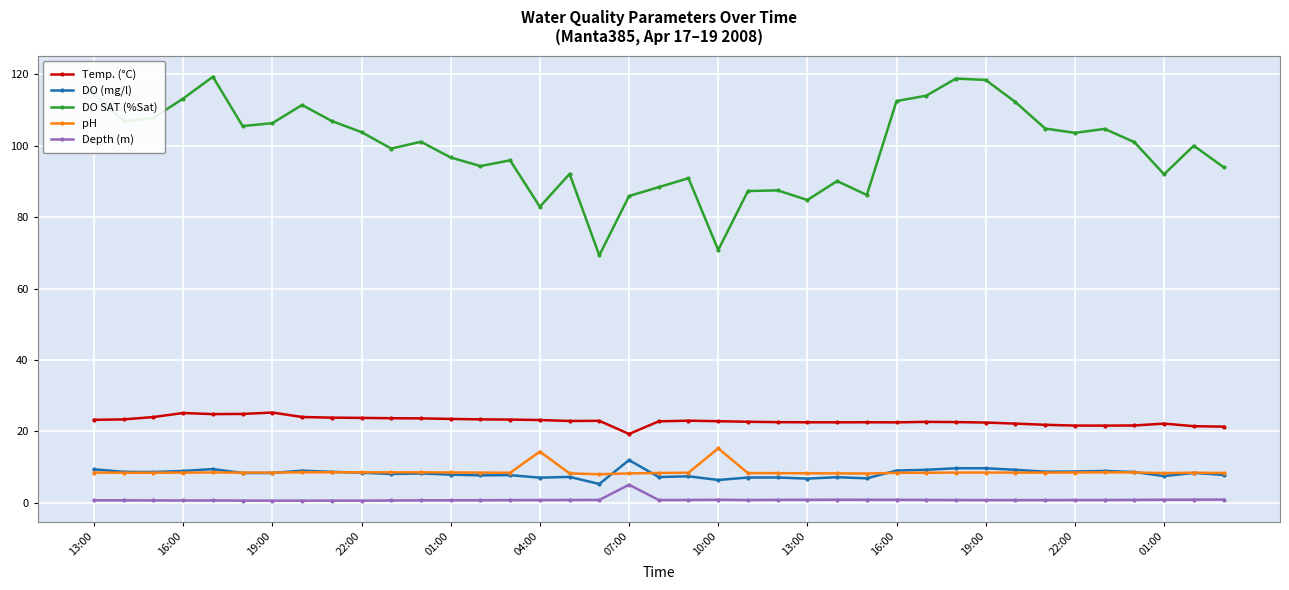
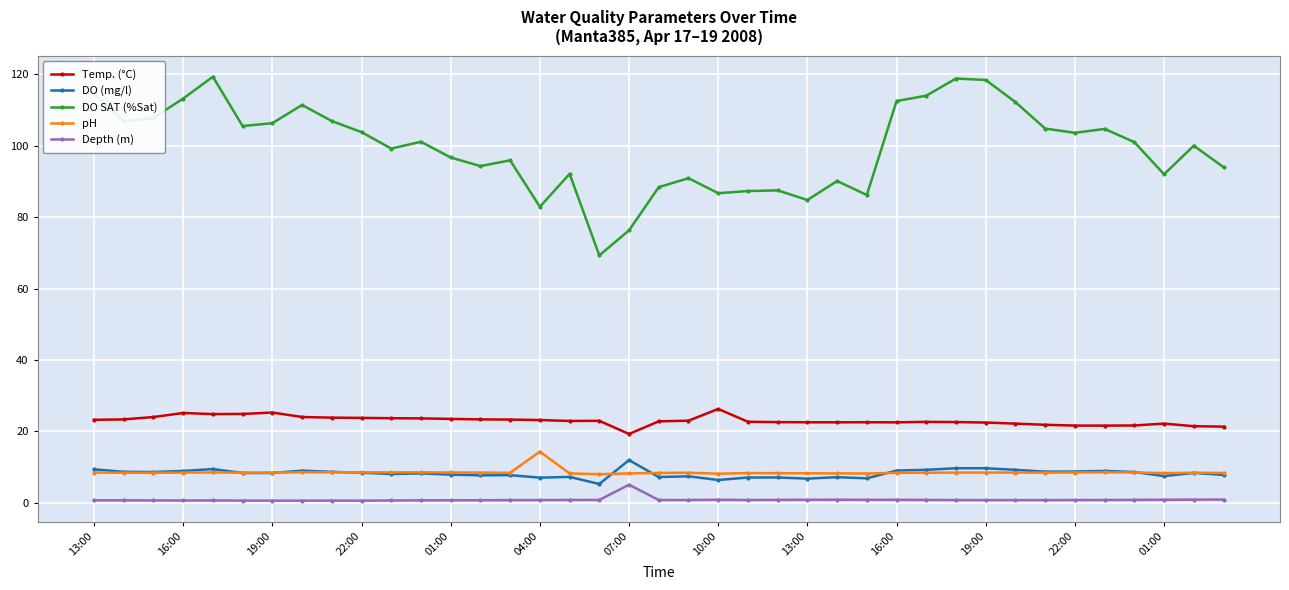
DO SAT (%Sat), 07:00: 86 -> 76
Temp. (°C), 10:00: 23 -> 26
DO SAT (%Sat), 10:00: 71 -> 87
pH, 10:00: 15 -> 8
